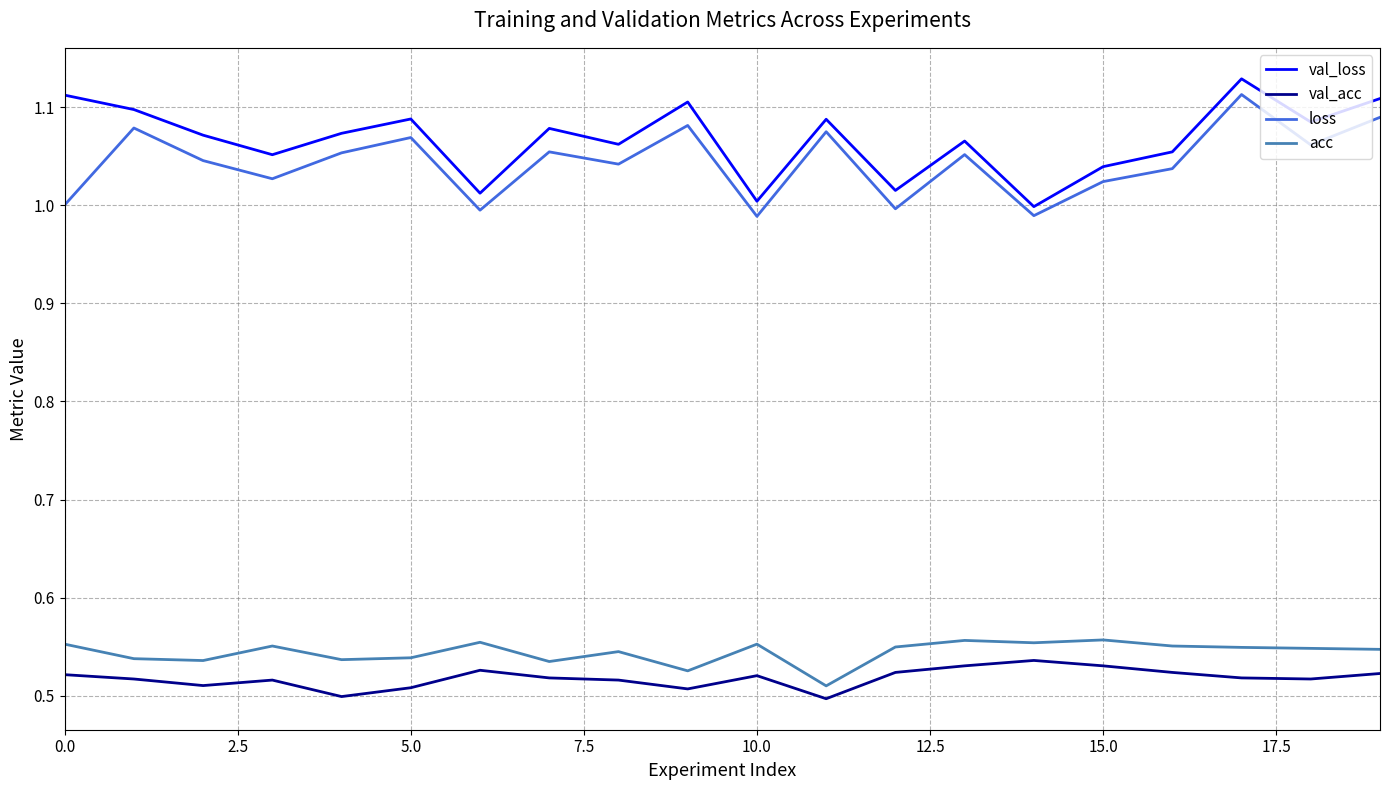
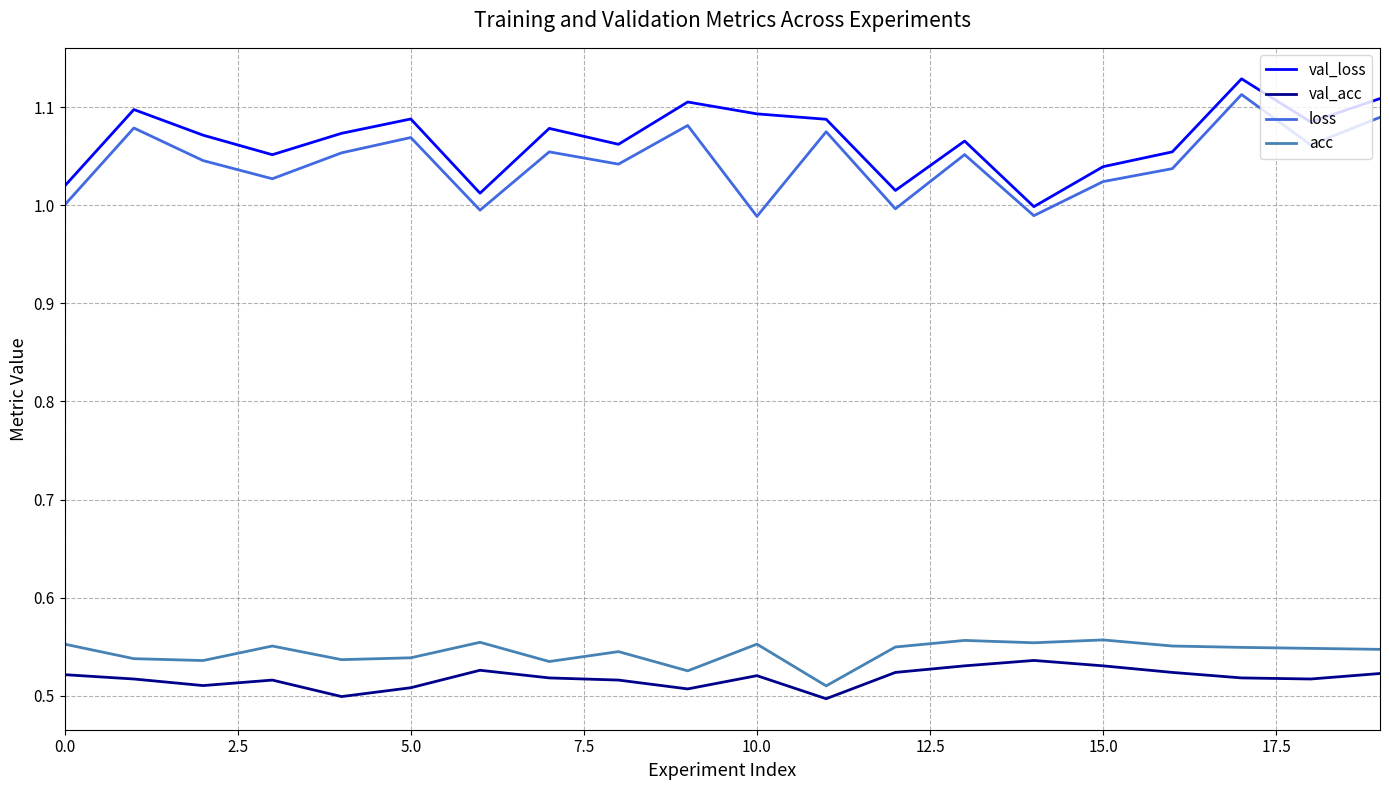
val_loss, 0.0: 1.11 -> 1.02
val_loss, 10.0: 1.00 -> 1.09
